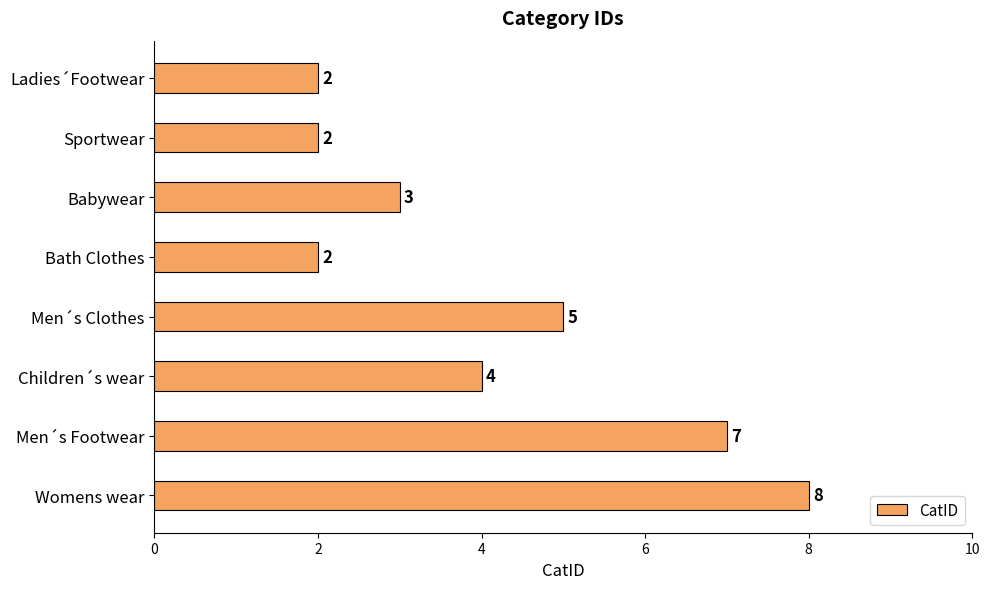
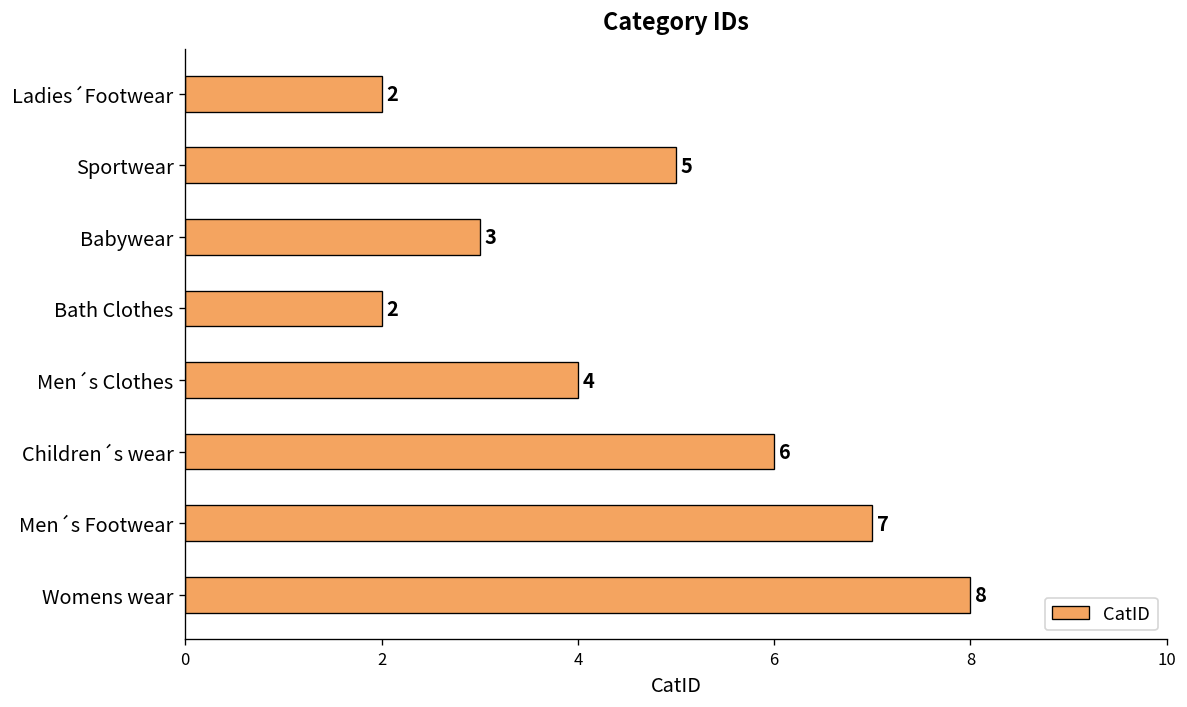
Sportwear: 2 -> 5
Men´s Clothes: 5 -> 4
Children´s wear: 4 -> 6
